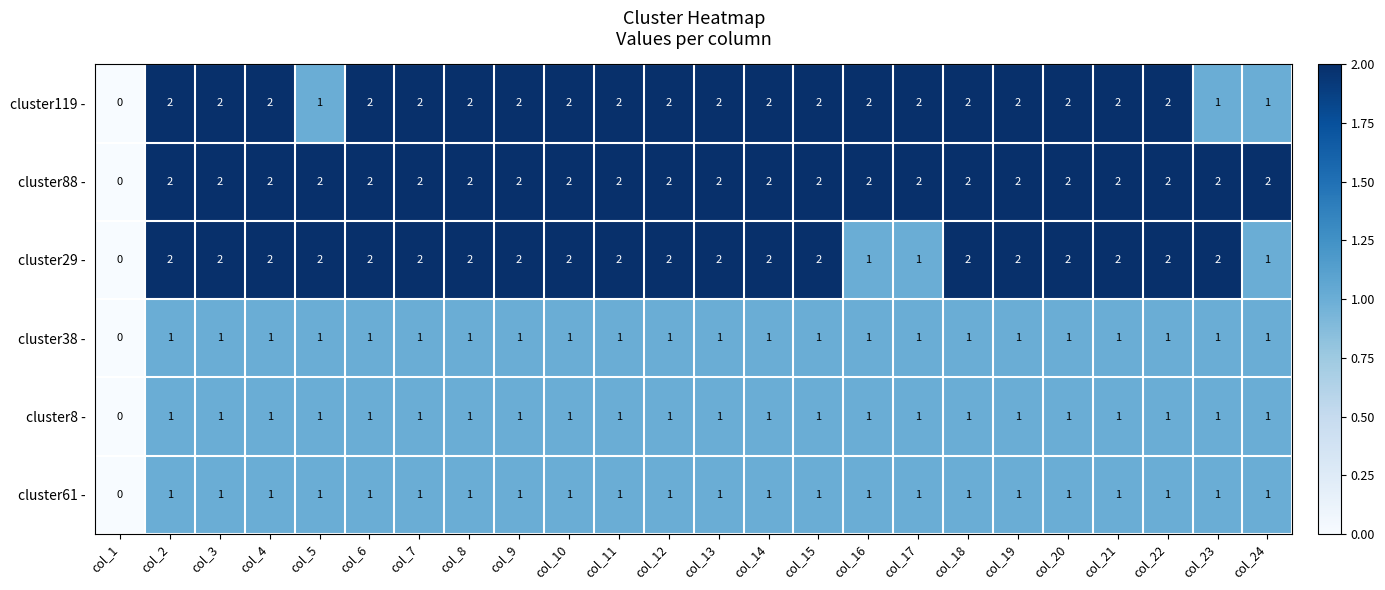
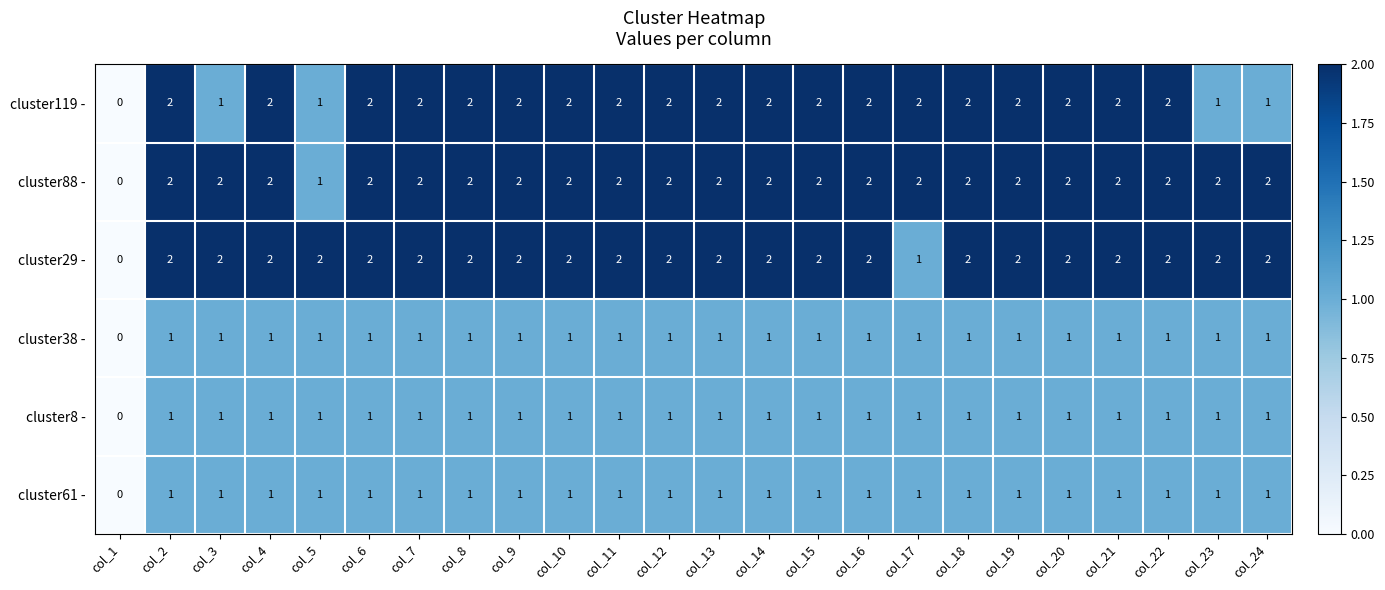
cluster119 -, col_3: 2 -> 1
cluster88 -, col_5: 2 -> 1
cluster29 -, col_16: 1 -> 2
cluster29 -, col_24: 1 -> 2
